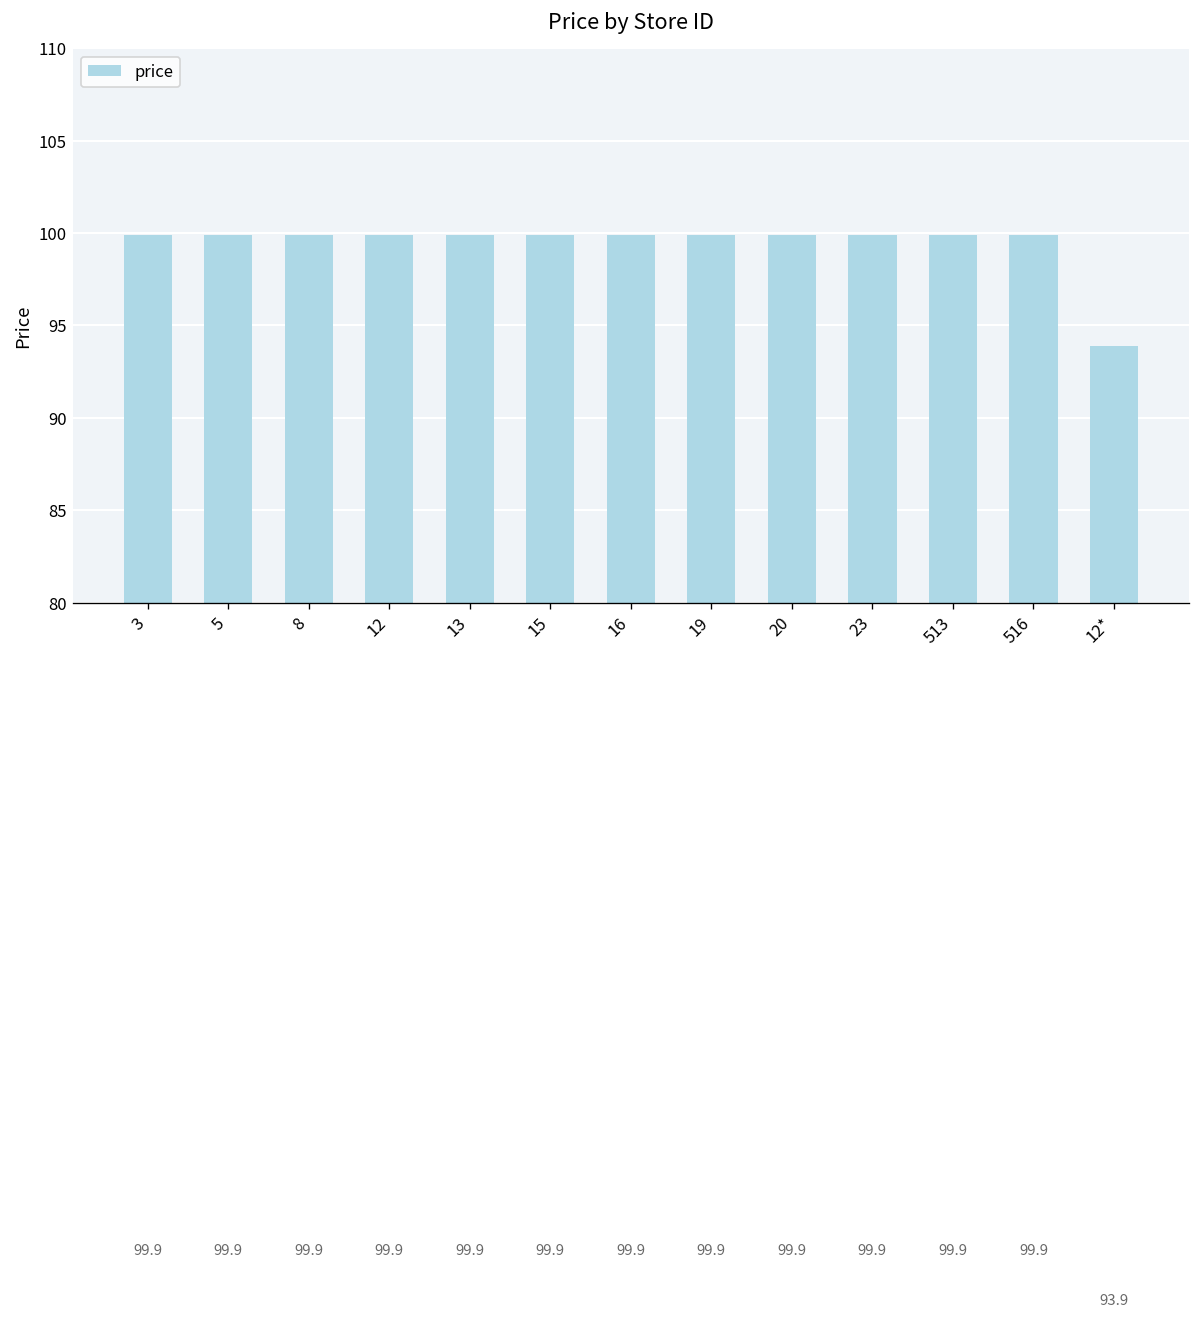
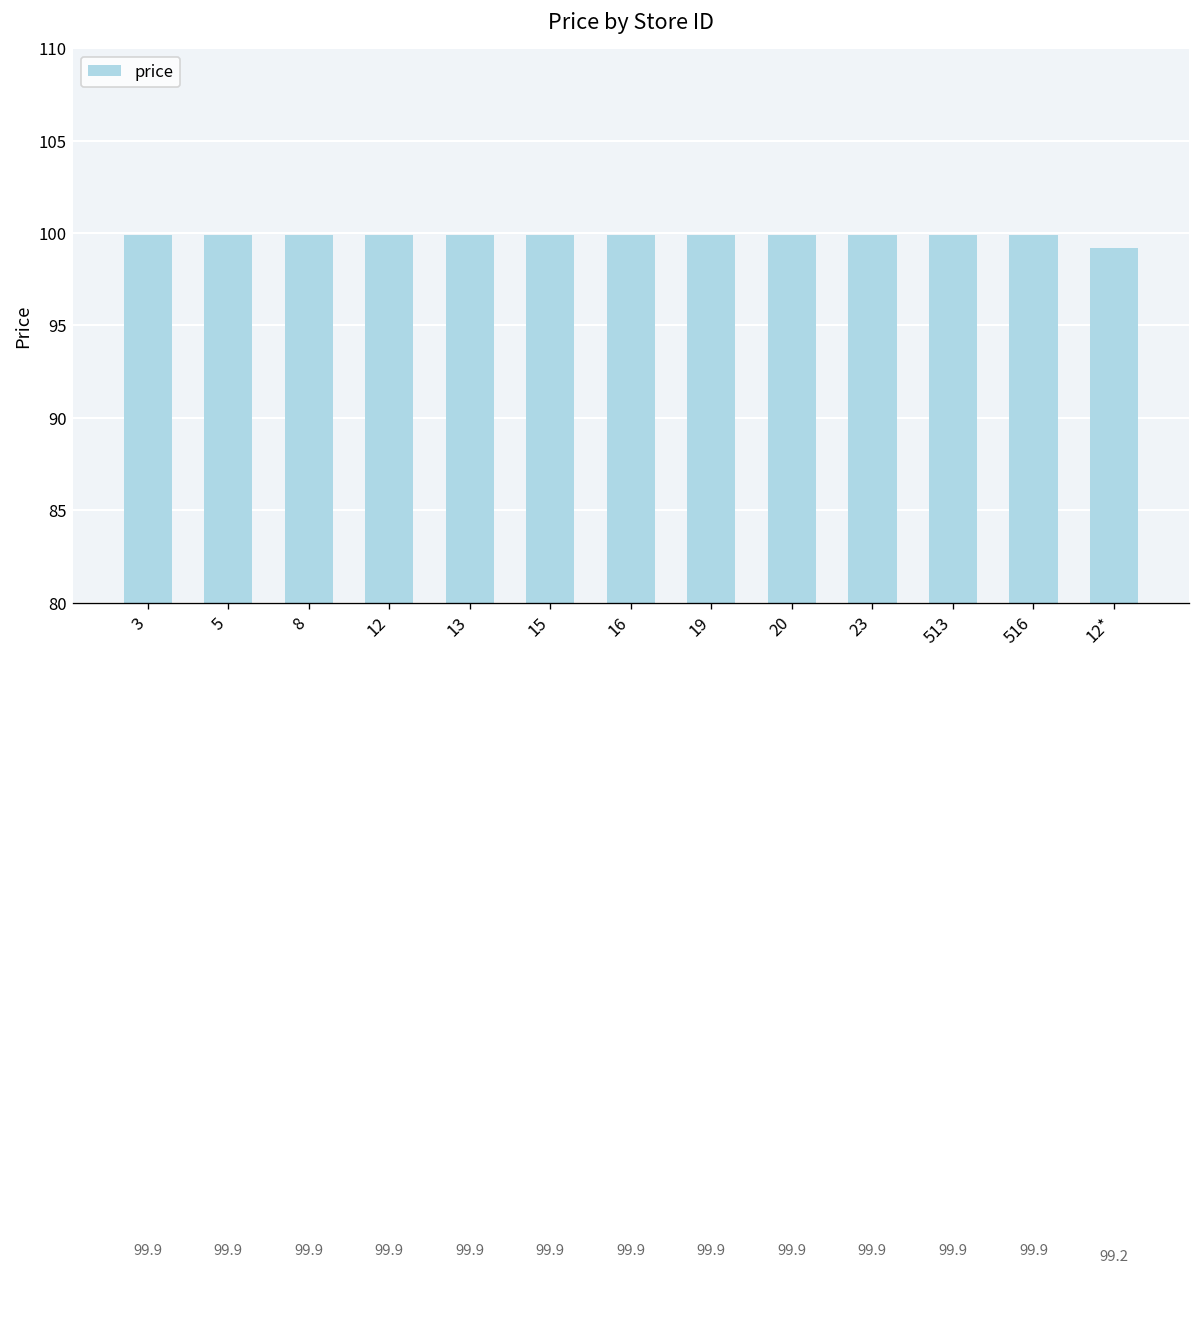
12*: 93.9 -> 99.2
